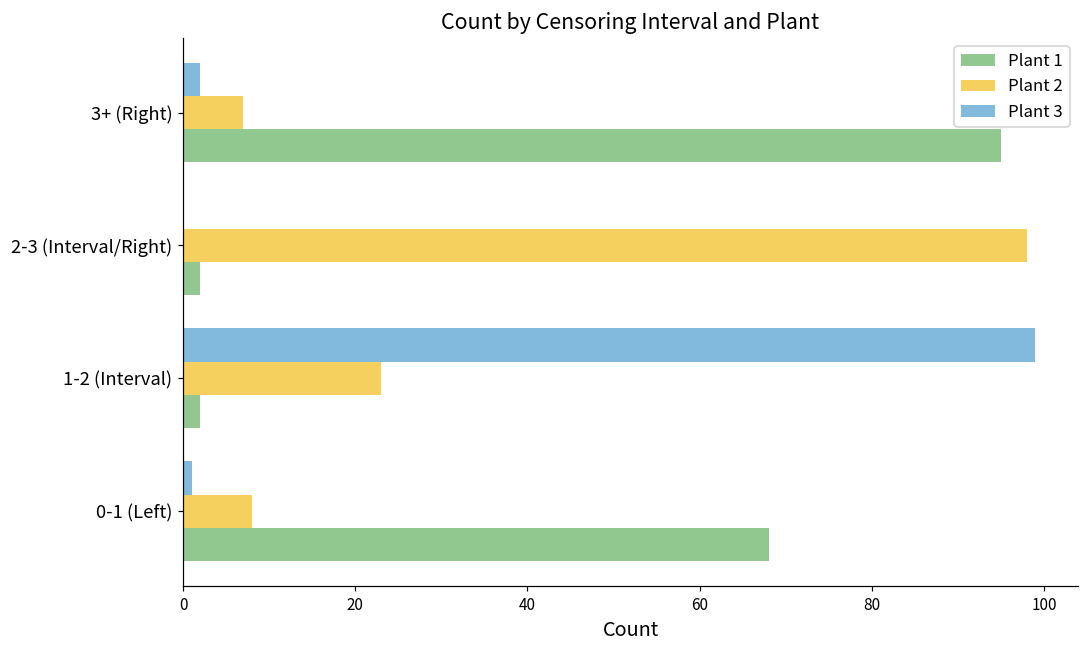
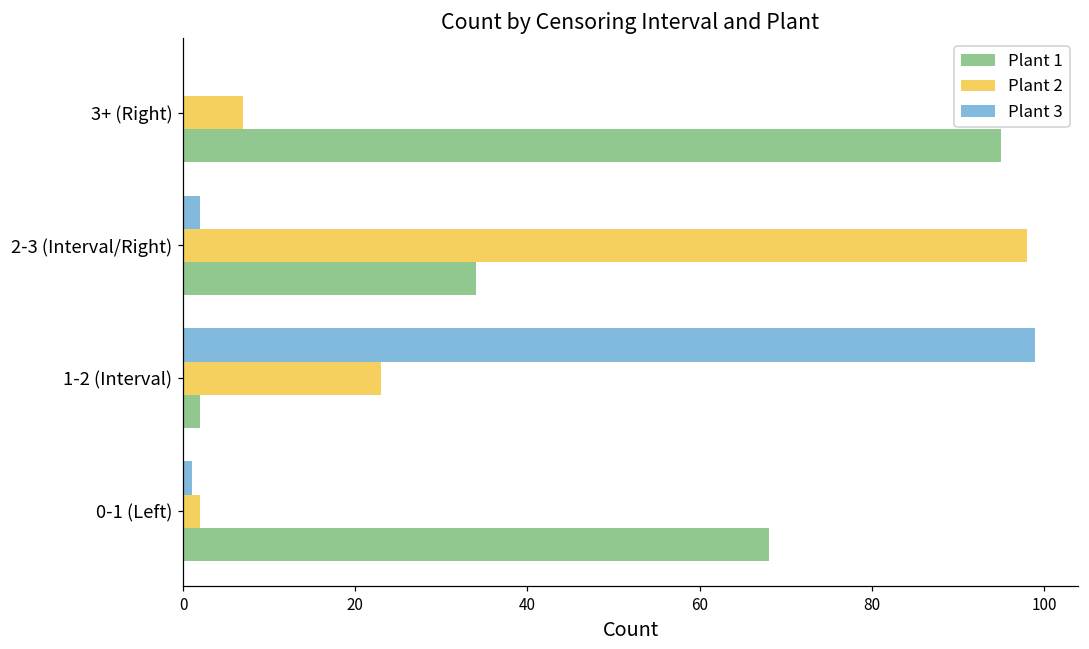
Plant 3, 3+ (Right): 2 -> 0
Plant 3, 2-3 (Interval/Right): 0 -> 2
Plant 1, 2-3 (Interval/Right): 2 -> 34
Plant 2, 0-1 (Left): 8 -> 2
